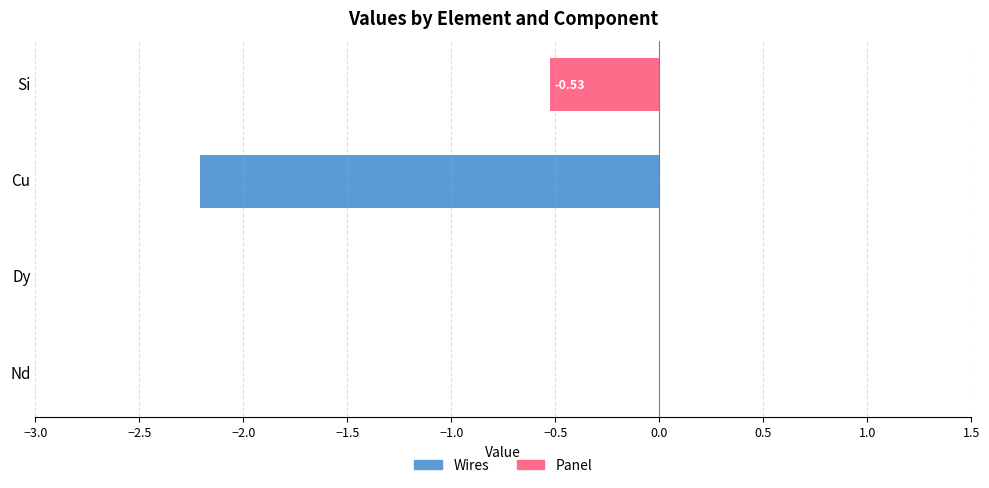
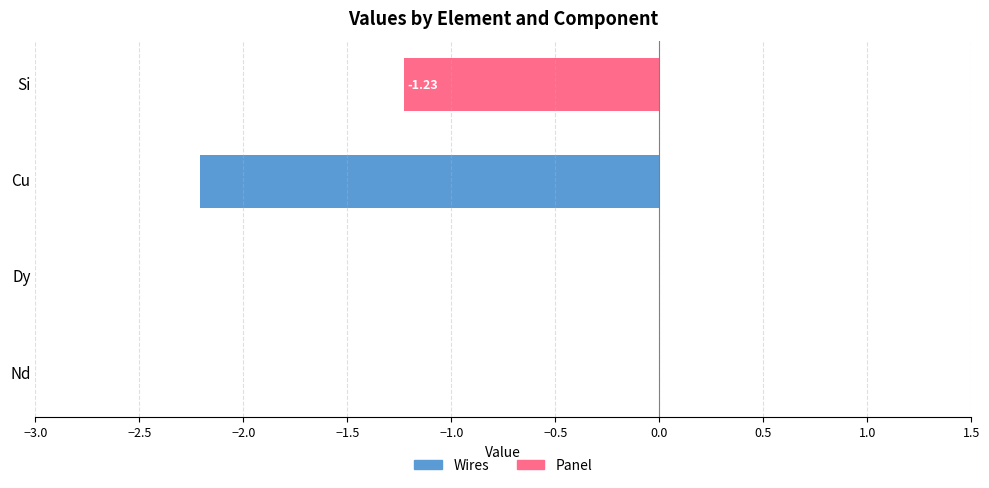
Panel, Si: -0.53 -> -1.23
